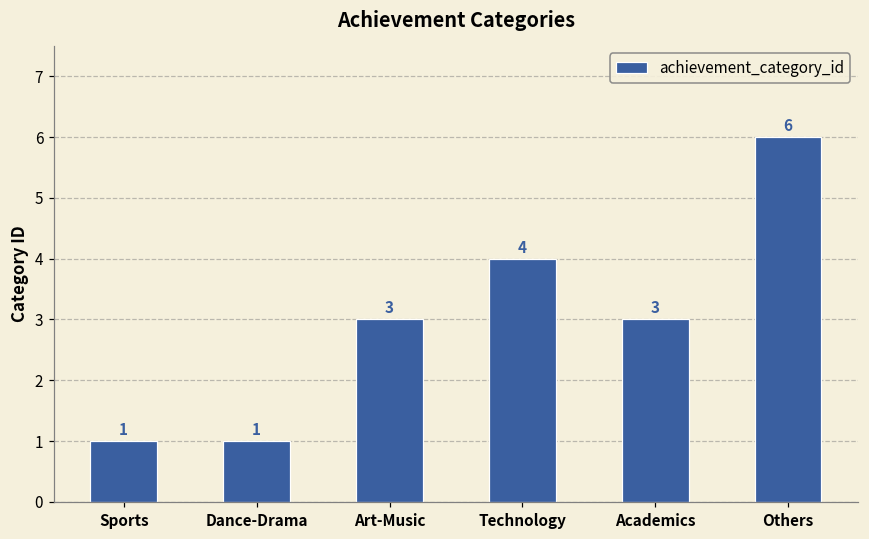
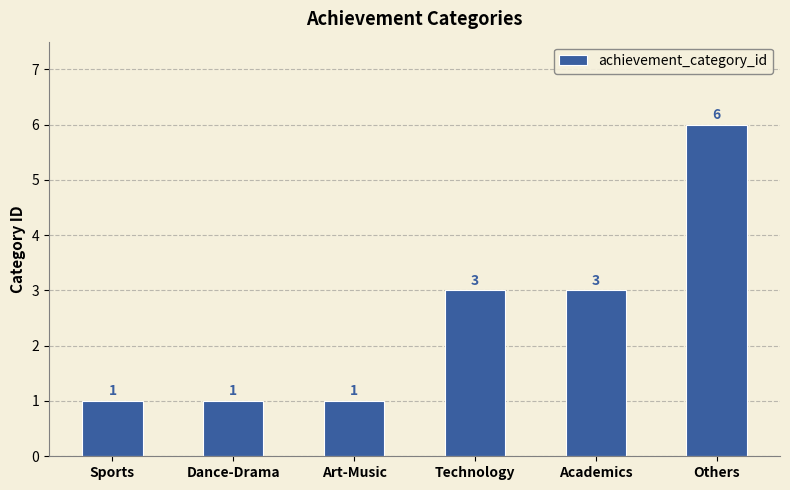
Art-Music: 3 -> 1
Technology: 4 -> 3
